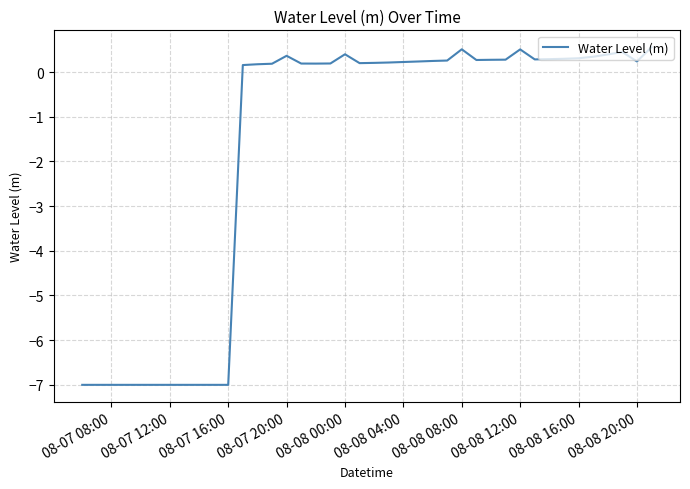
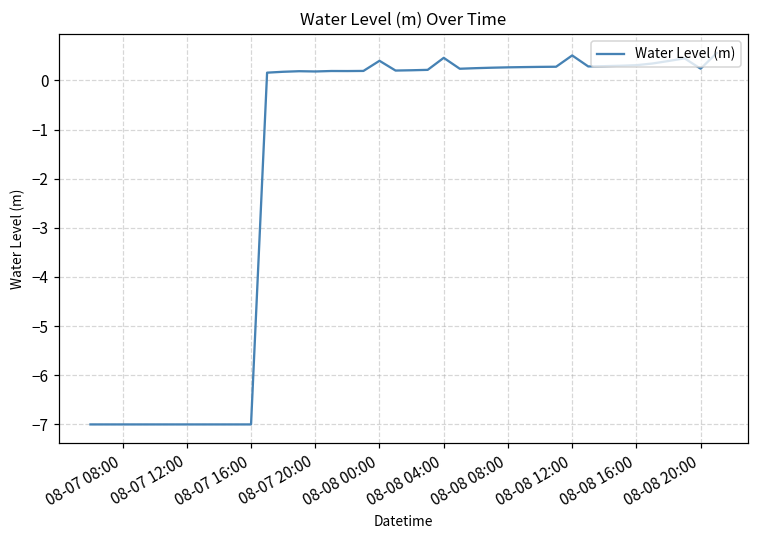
08-07 20:00: 0.4 -> 0.2
08-08 04:00: 0.2 -> 0.5
08-08 08:00: 0.5 -> 0.3
